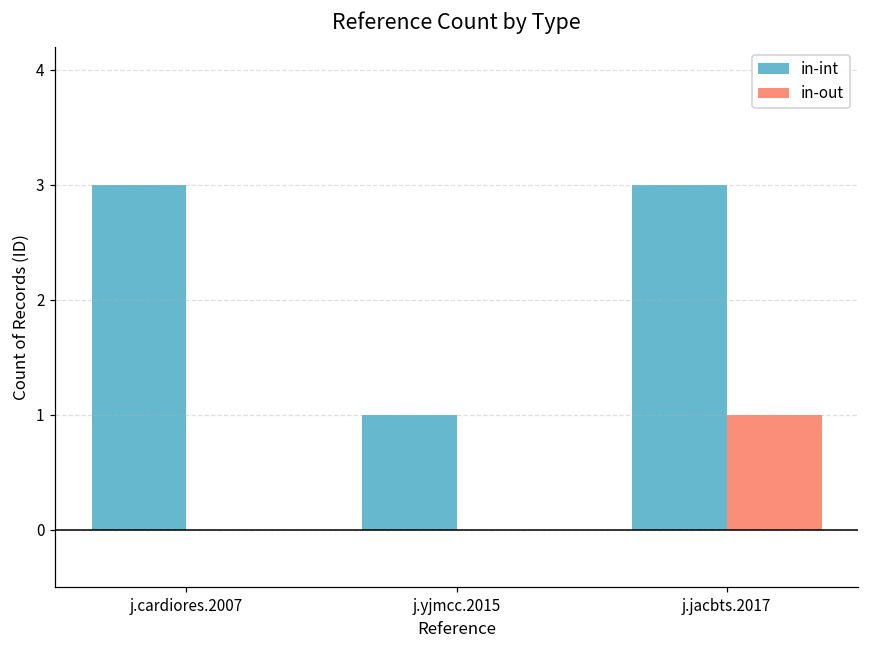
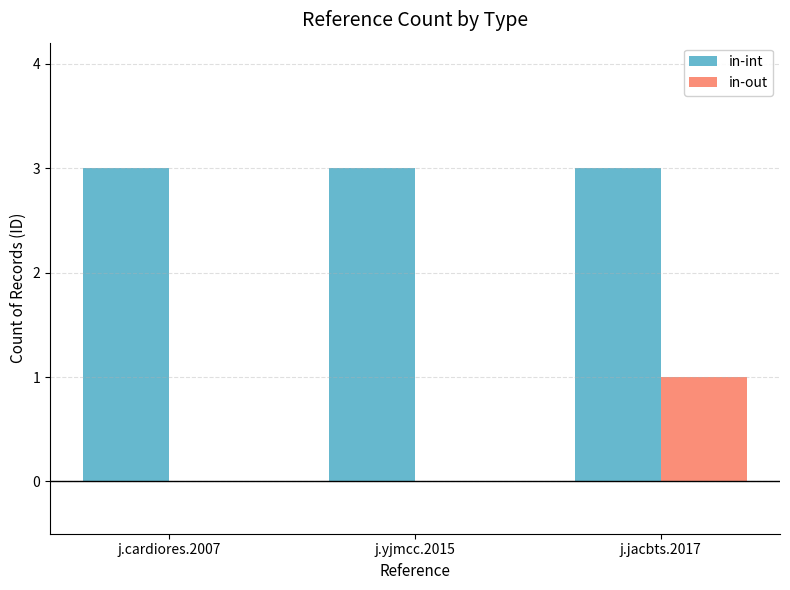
in-int, j.yjmcc.2015: 1 -> 3
